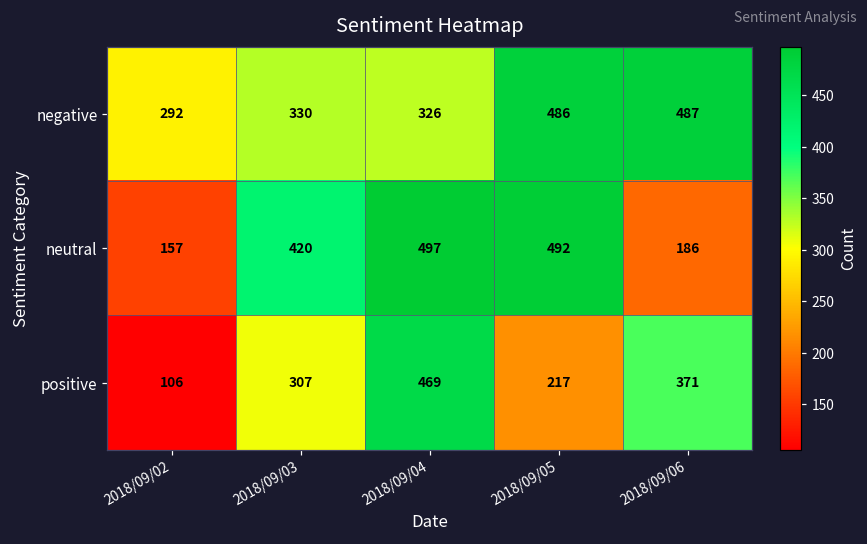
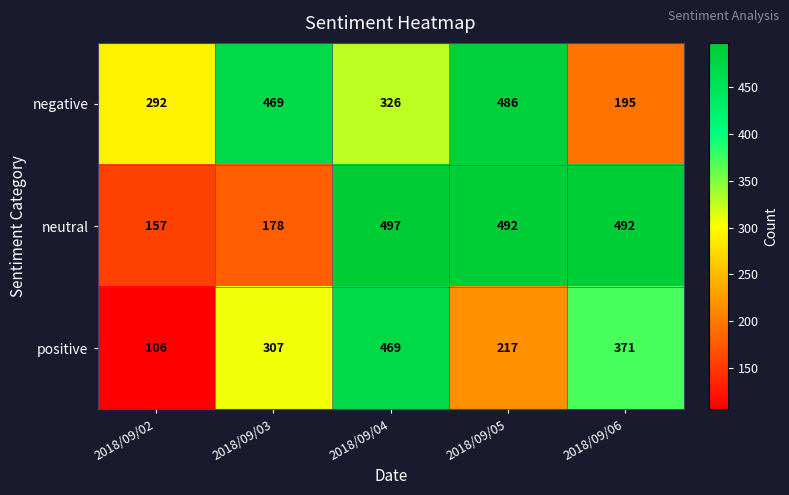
negative, 2018/09/03: 330 -> 469
negative, 2018/09/06: 487 -> 195
neutral, 2018/09/03: 420 -> 178
neutral, 2018/09/06: 186 -> 492
